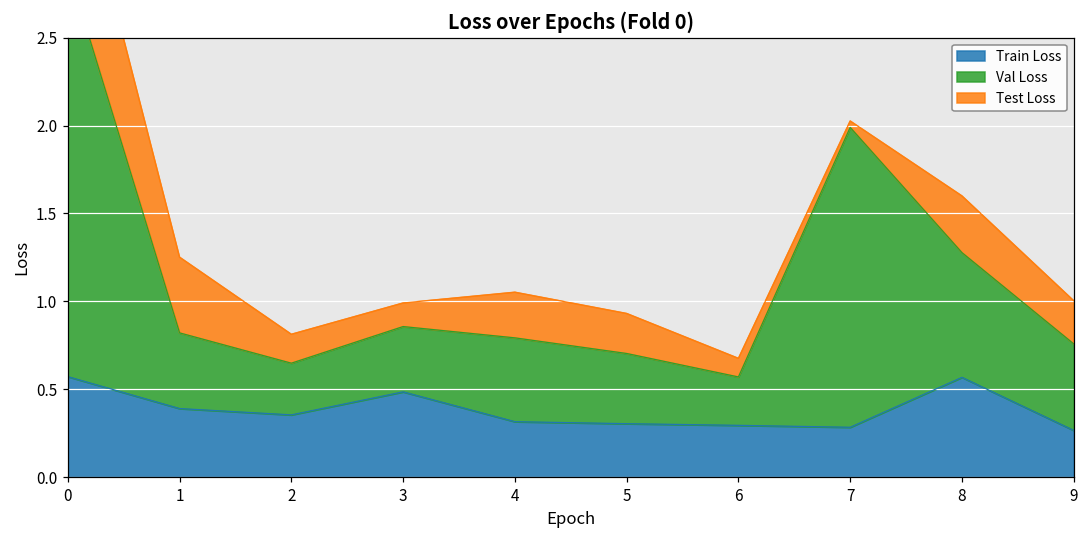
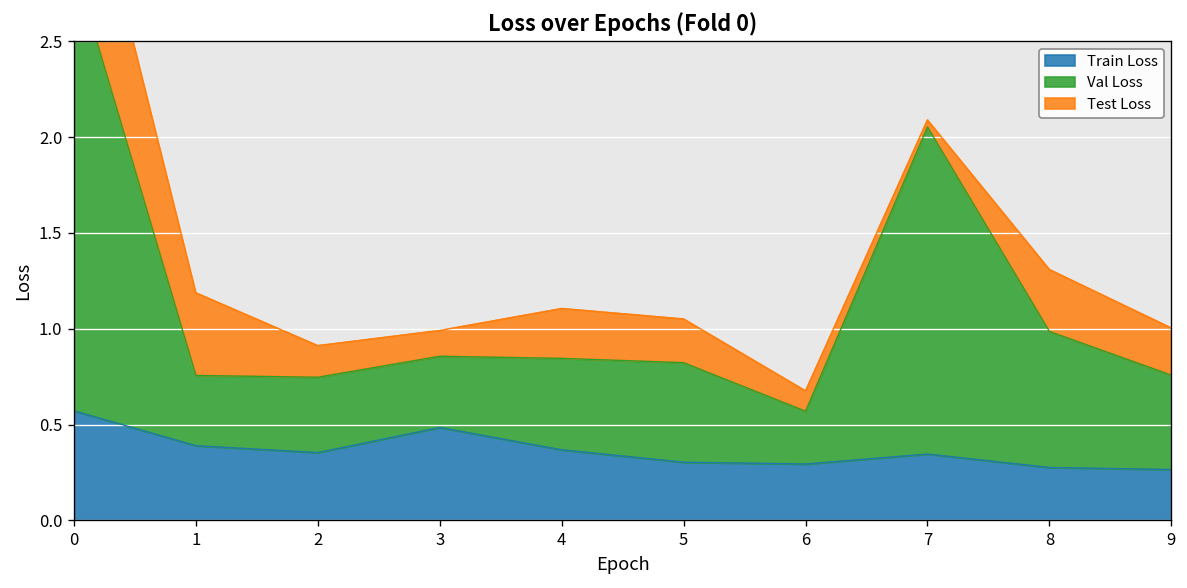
Val Loss, 1: 0.43 -> 0.37
Val Loss, 2: 0.29 -> 0.39
Train Loss, 4: 0.32 -> 0.37
Val Loss, 5: 0.40 -> 0.52
Train Loss, 7: 0.28 -> 0.35
Train Loss, 8: 0.57 -> 0.28
